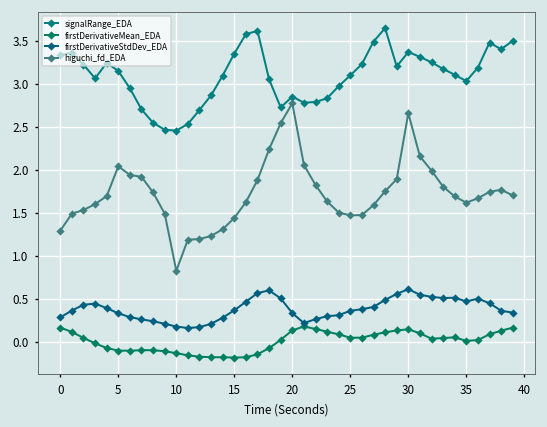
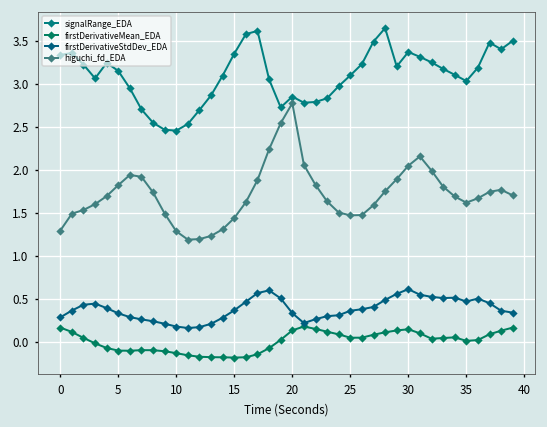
higuchi_fd_EDA, 5: 2.0 -> 1.8
higuchi_fd_EDA, 10: 0.8 -> 1.3
higuchi_fd_EDA, 30: 2.7 -> 2.0
